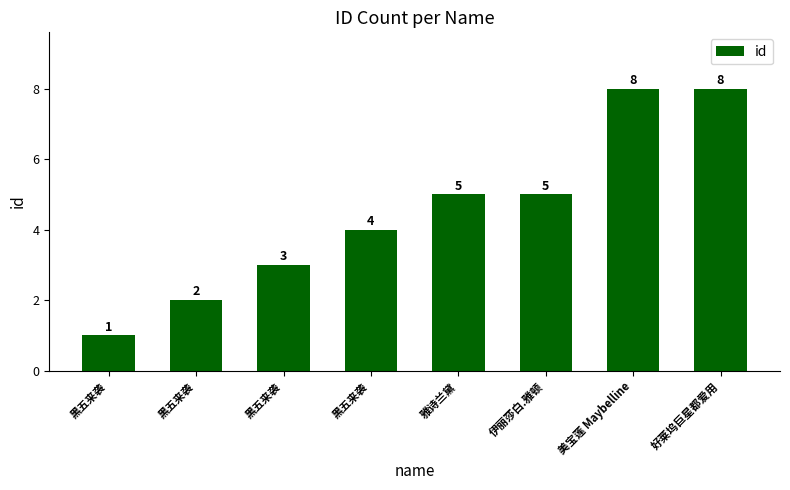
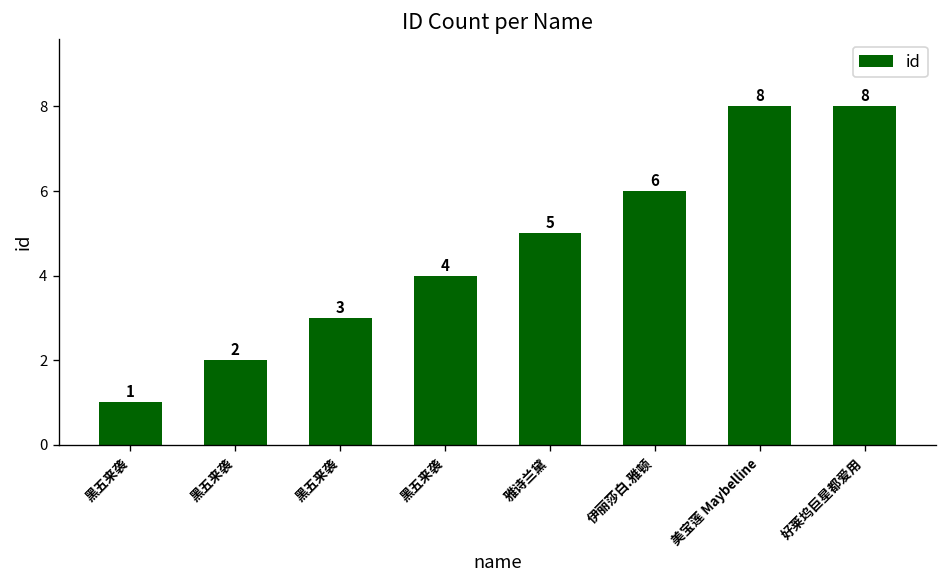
伊丽莎白.雅顿: 5 -> 6
